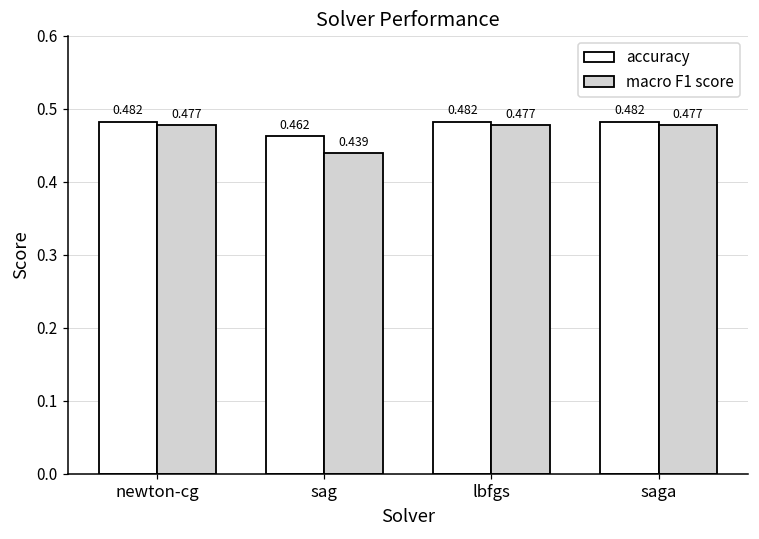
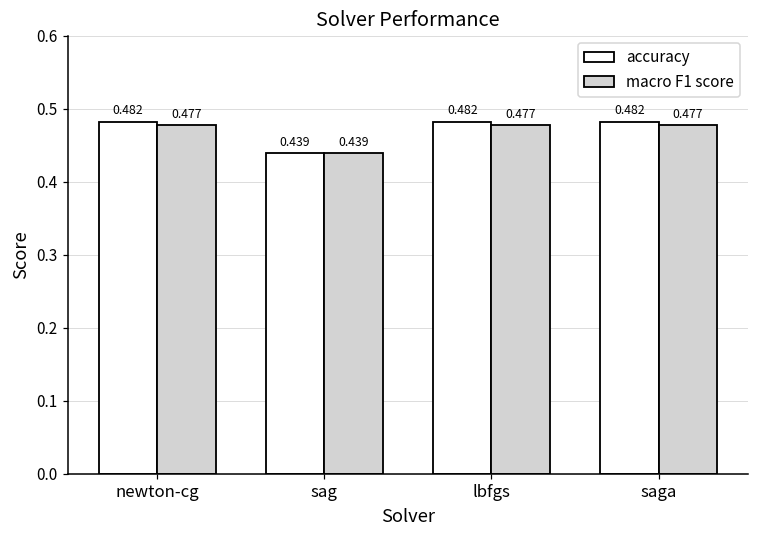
accuracy, sag: 0.462 -> 0.439
